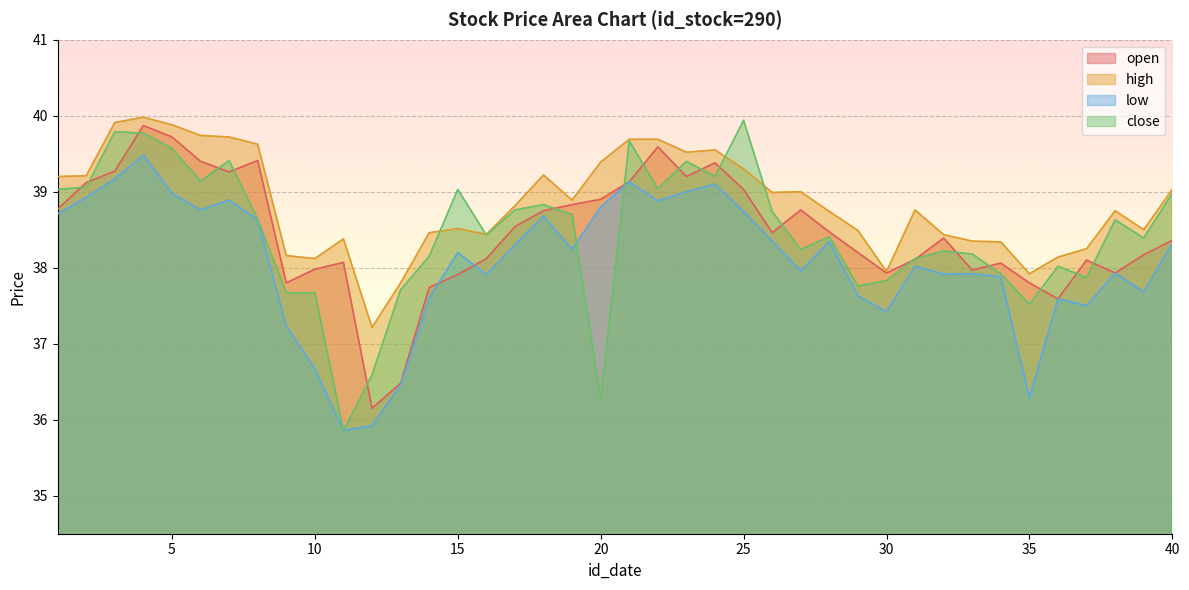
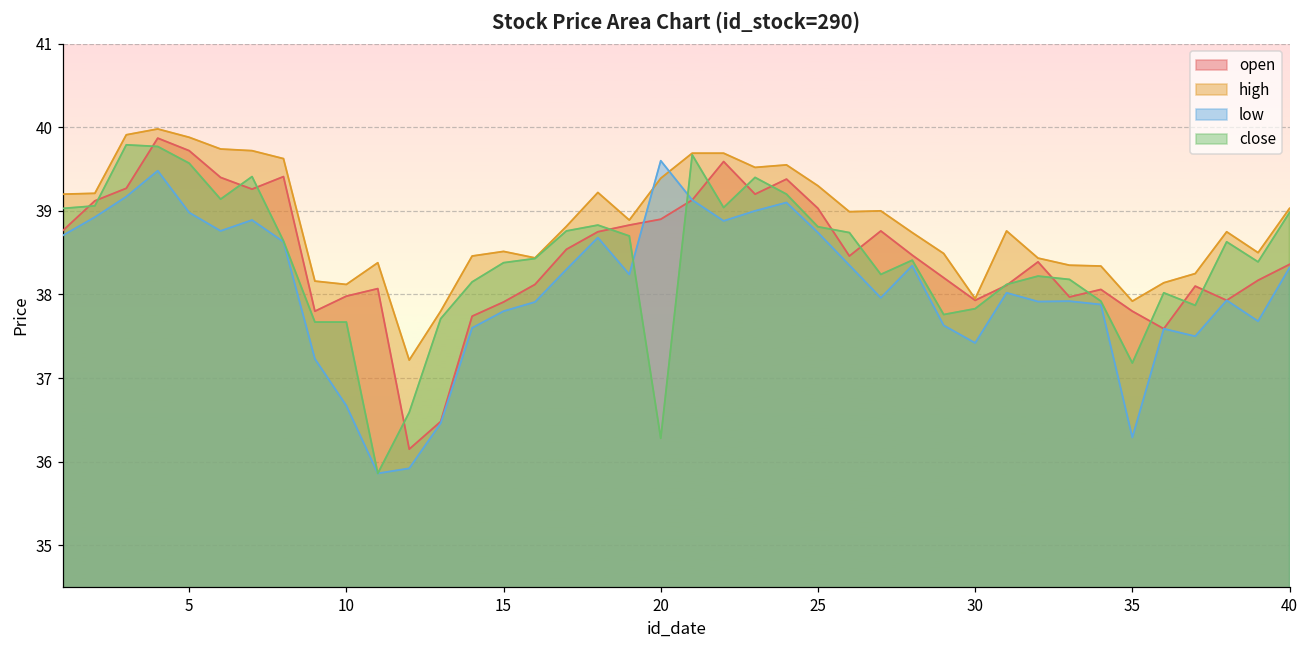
low, 15: 38.2 -> 37.8
close, 15: 39.0 -> 38.4
low, 20: 38.8 -> 39.6
close, 25: 39.9 -> 38.8
close, 35: 37.5 -> 37.2
